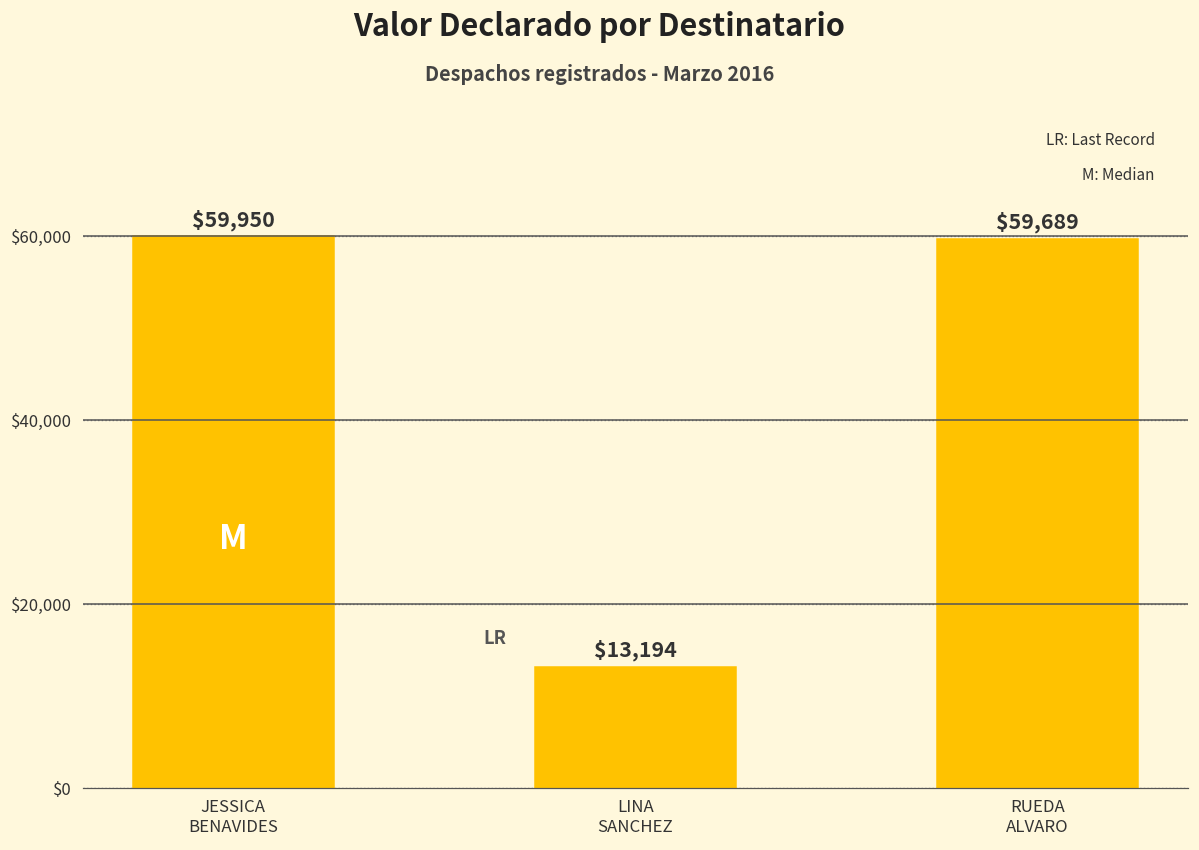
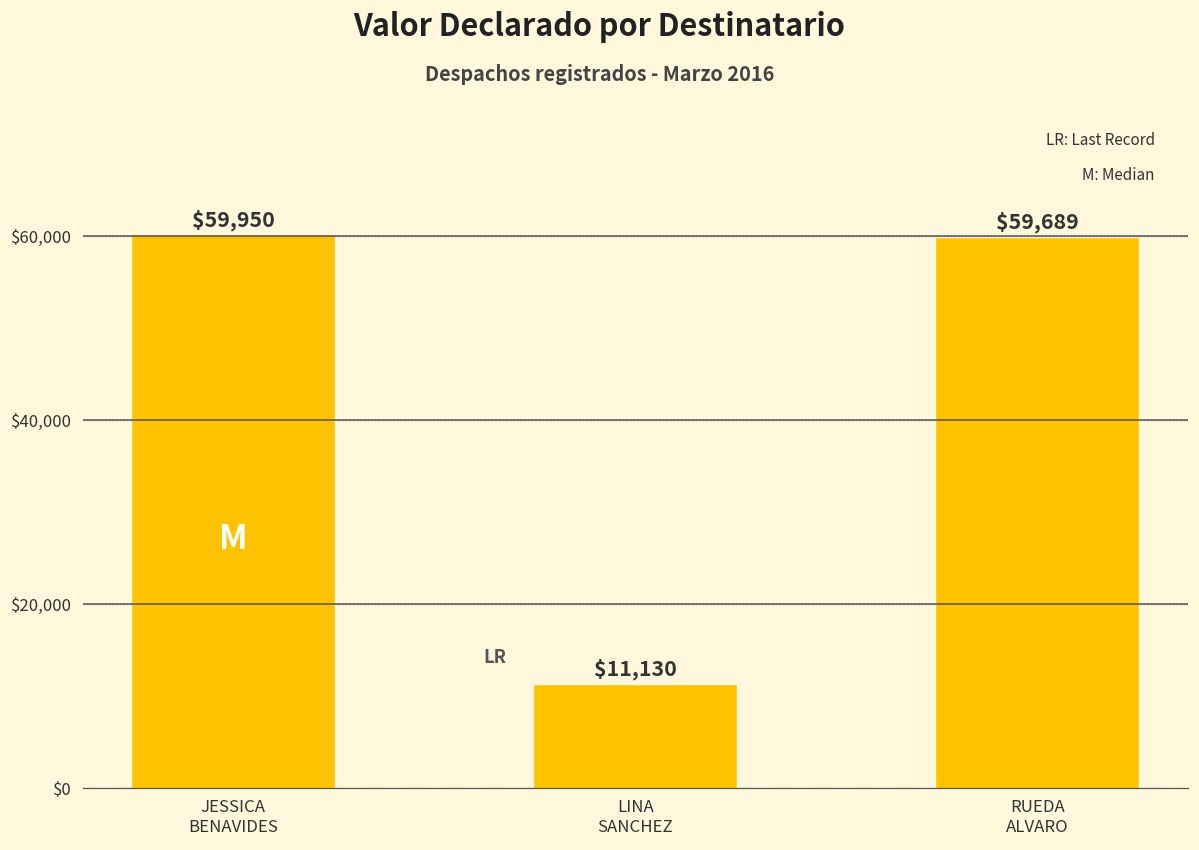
LINA SANCHEZ: $13,194 -> $11,130
